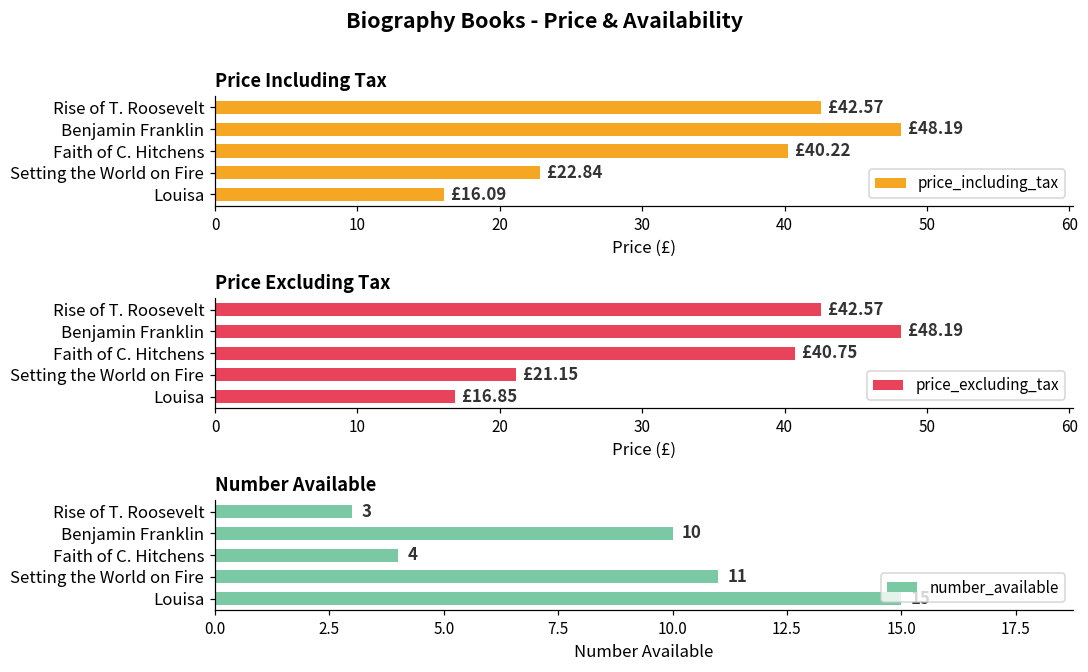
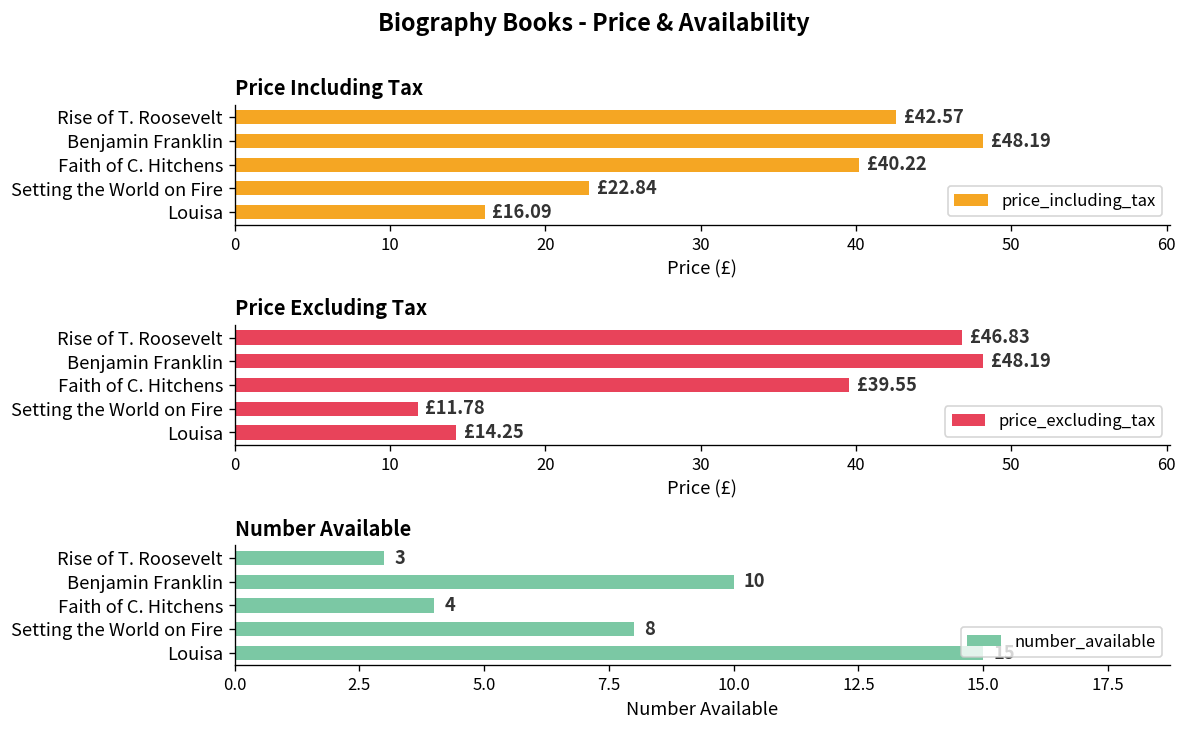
Price Excluding Tax, Rise of T. Roosevelt: £42.57 -> £46.83
Price Excluding Tax, Faith of C. Hitchens: £40.75 -> £39.55
Price Excluding Tax, Setting the World on Fire: £21.15 -> £11.78
Price Excluding Tax, Louisa: £16.85 -> £14.25
Number Available, Setting the World on Fire: 11 -> 8
